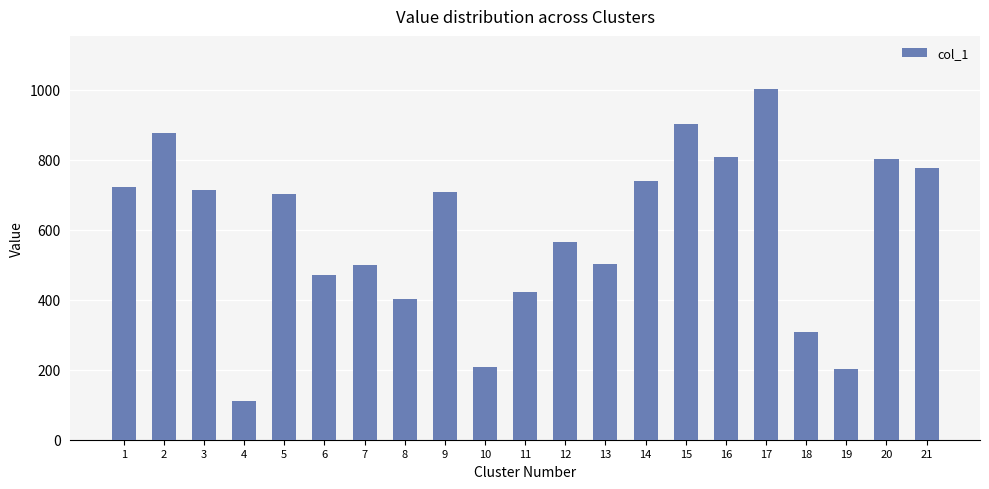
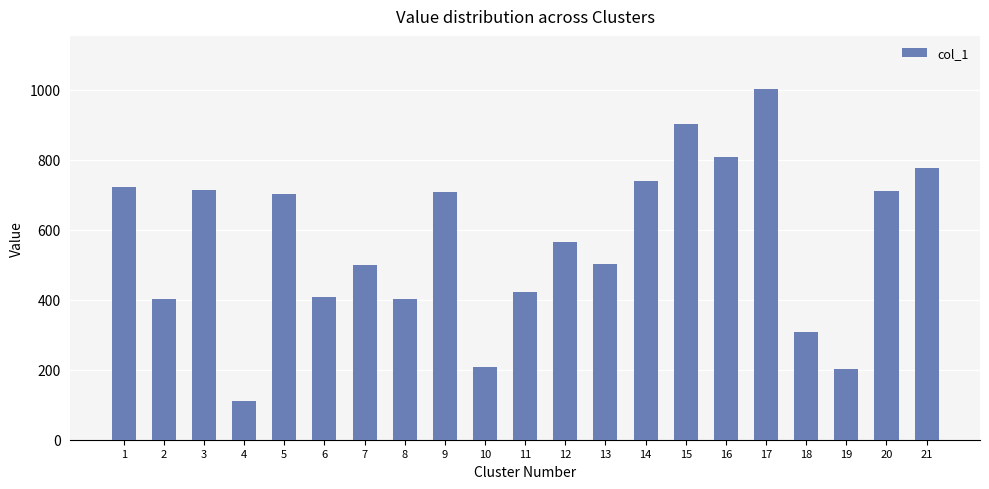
2: 880 -> 400
6: 470 -> 410
20: 800 -> 710
